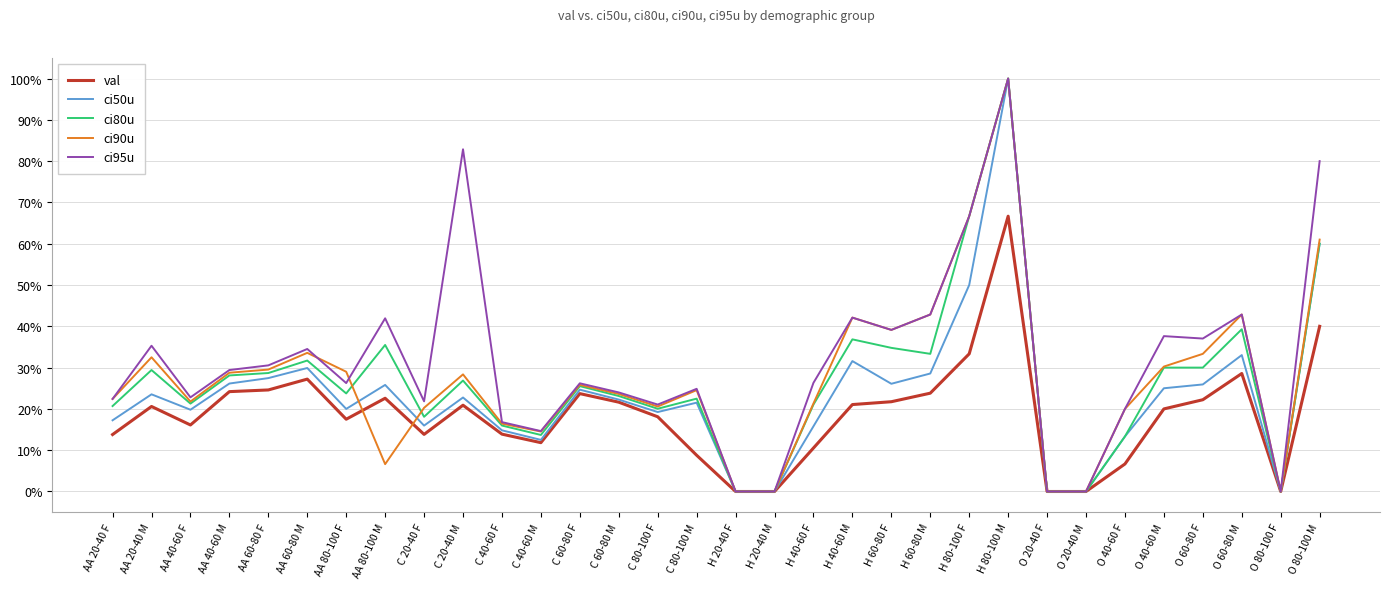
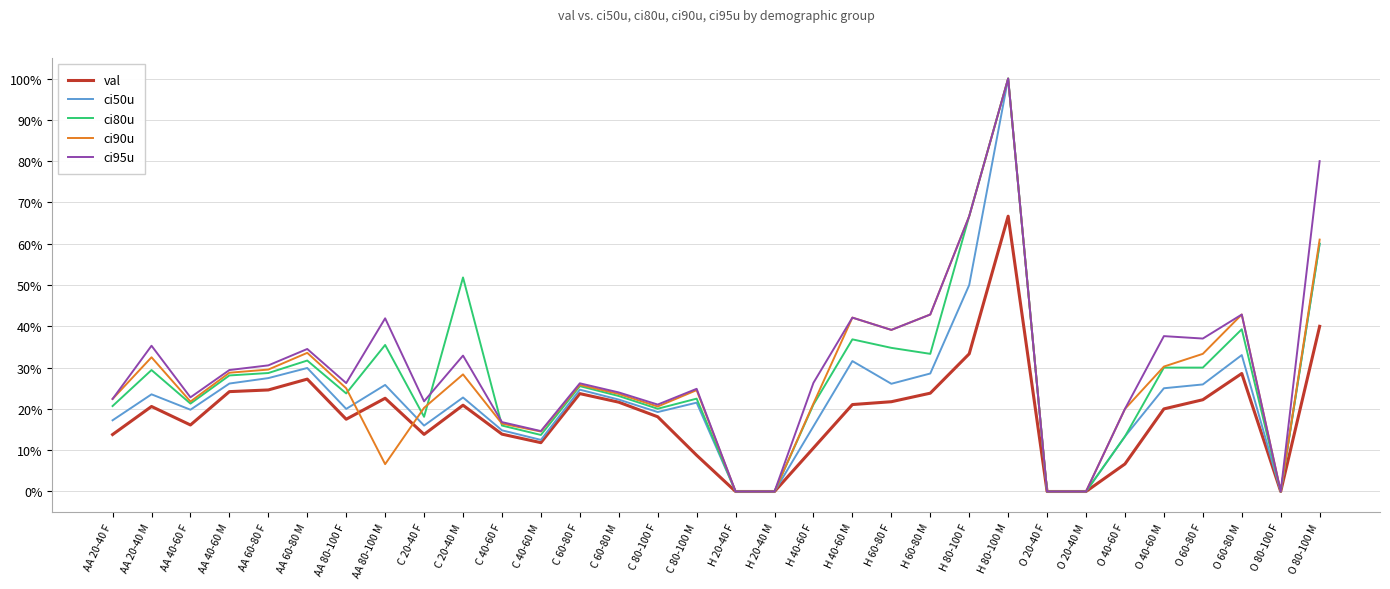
ci90u, AA 80-100 F: 29% -> 25%
ci80u, C 20-40 M: 27% -> 52%
ci95u, C 20-40 M: 83% -> 33%
